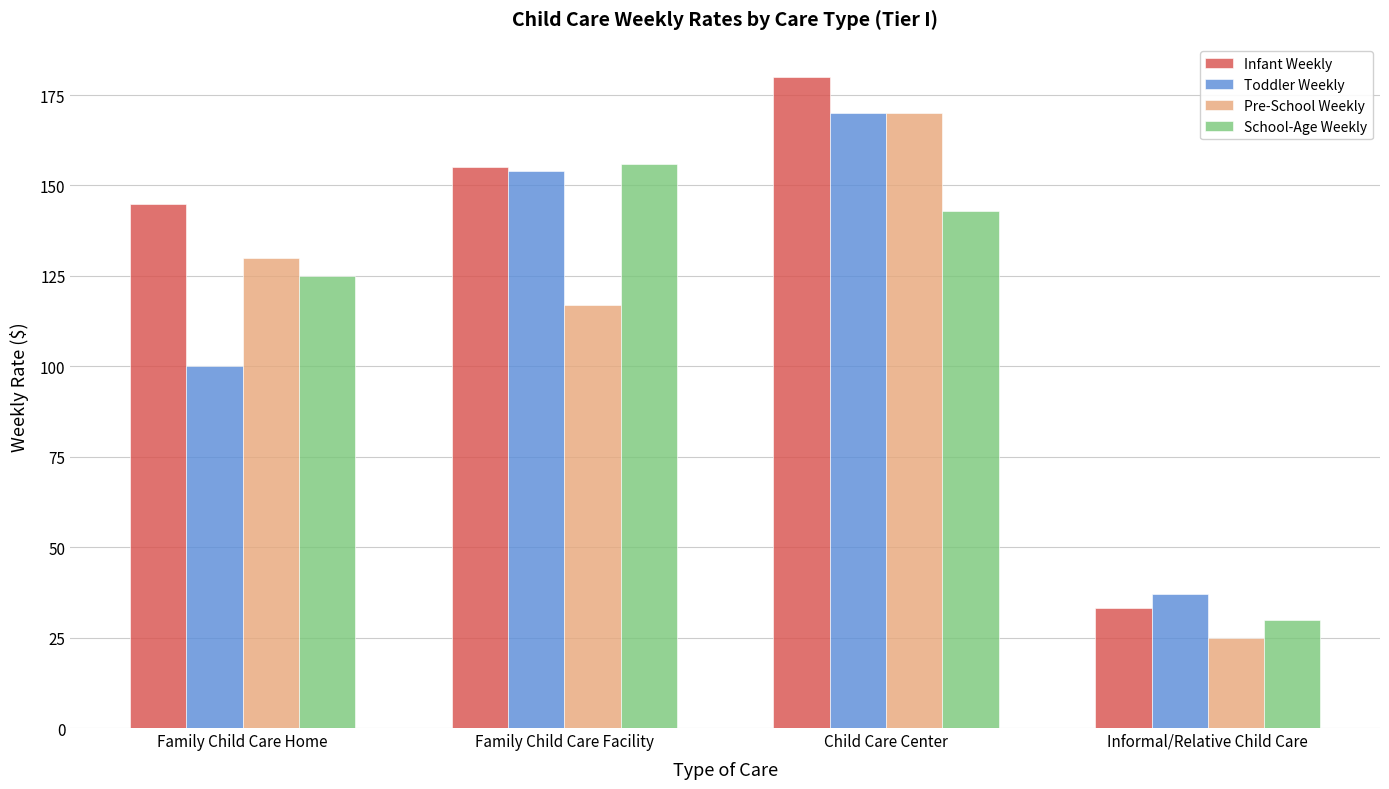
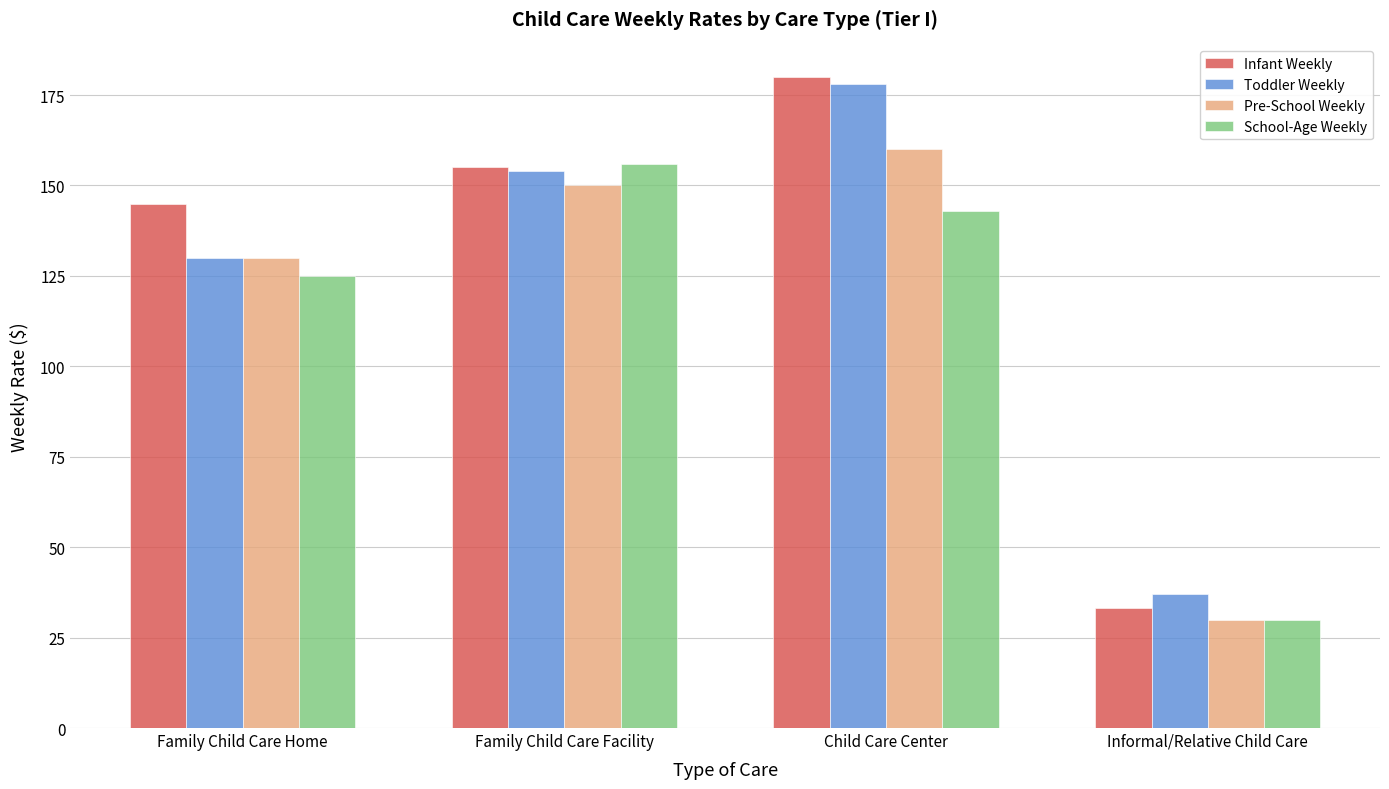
Toddler Weekly, Family Child Care Home: 100 -> 130
Pre-School Weekly, Family Child Care Facility: 117 -> 150
Toddler Weekly, Child Care Center: 170 -> 178
Pre-School Weekly, Child Care Center: 170 -> 160
Pre-School Weekly, Informal/Relative Child Care: 25 -> 30
